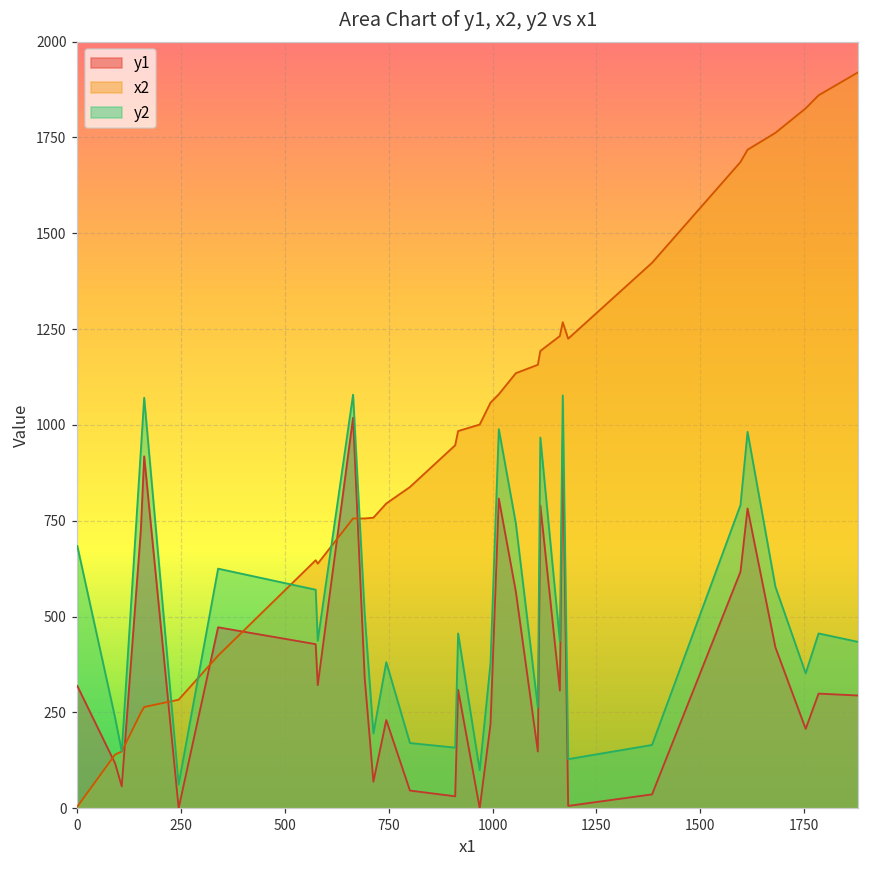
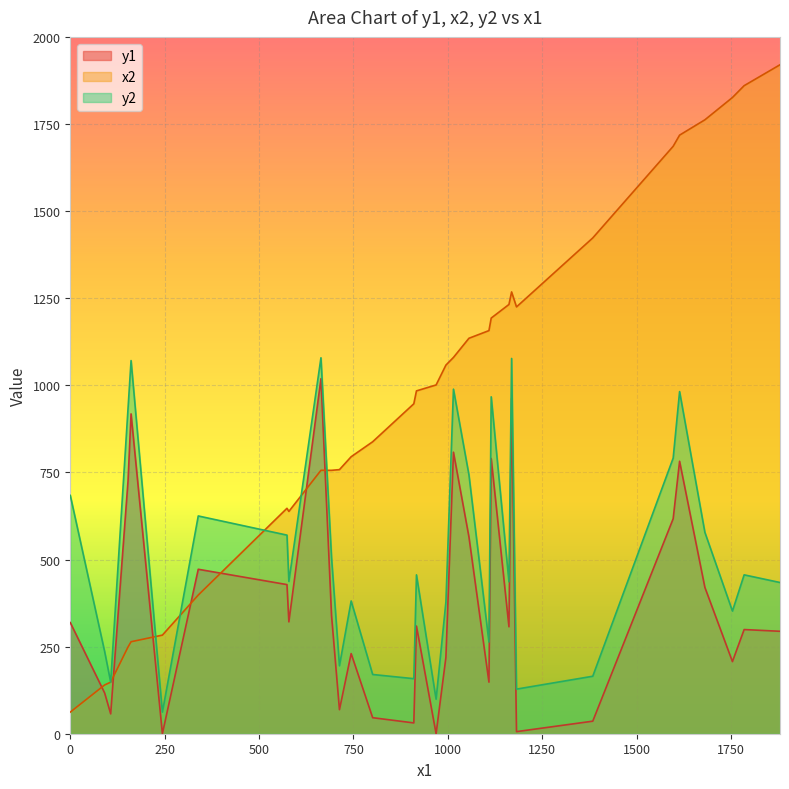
x2, 0: 0 -> 60
